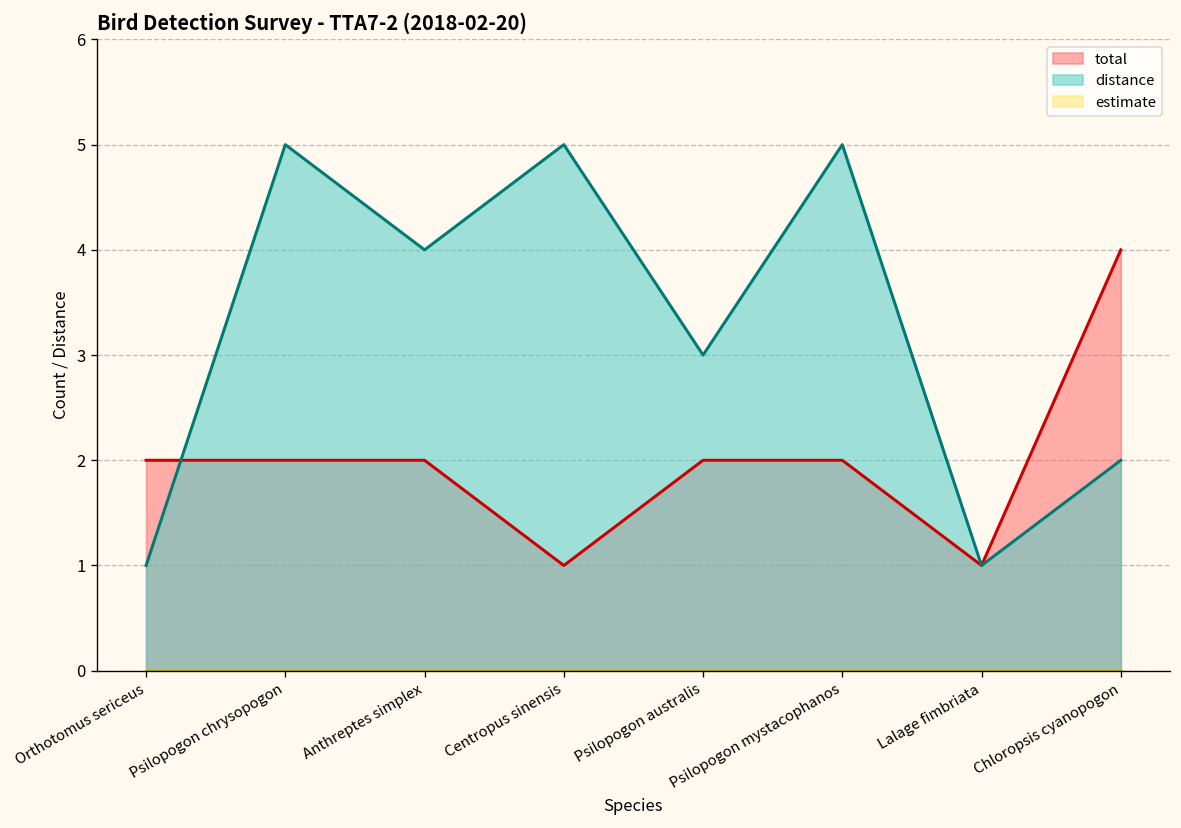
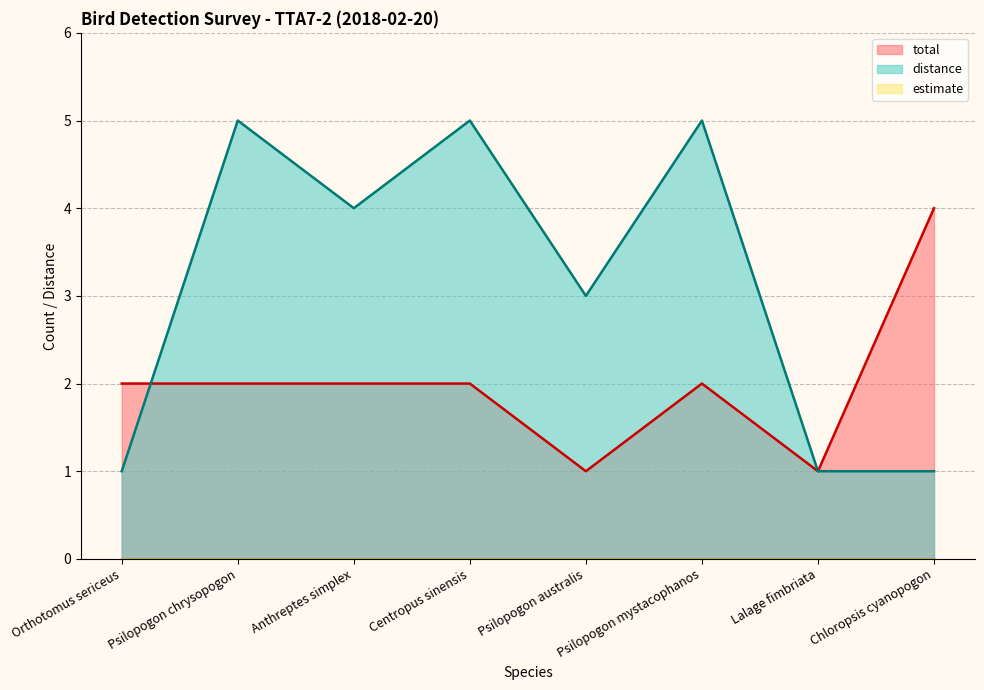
total, Centropus sinensis: 1 -> 2
total, Psilopogon australis: 2 -> 1
distance, Chloropsis cyanopogon: 2 -> 1
